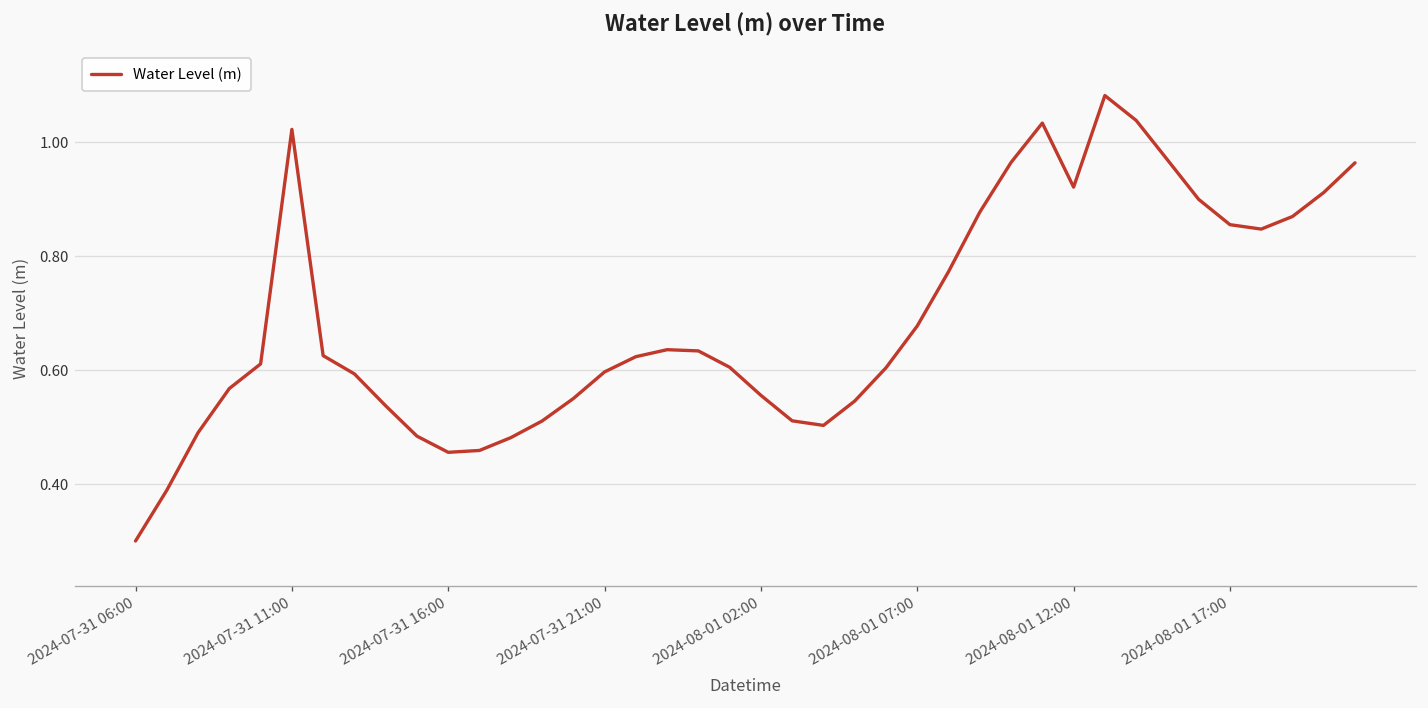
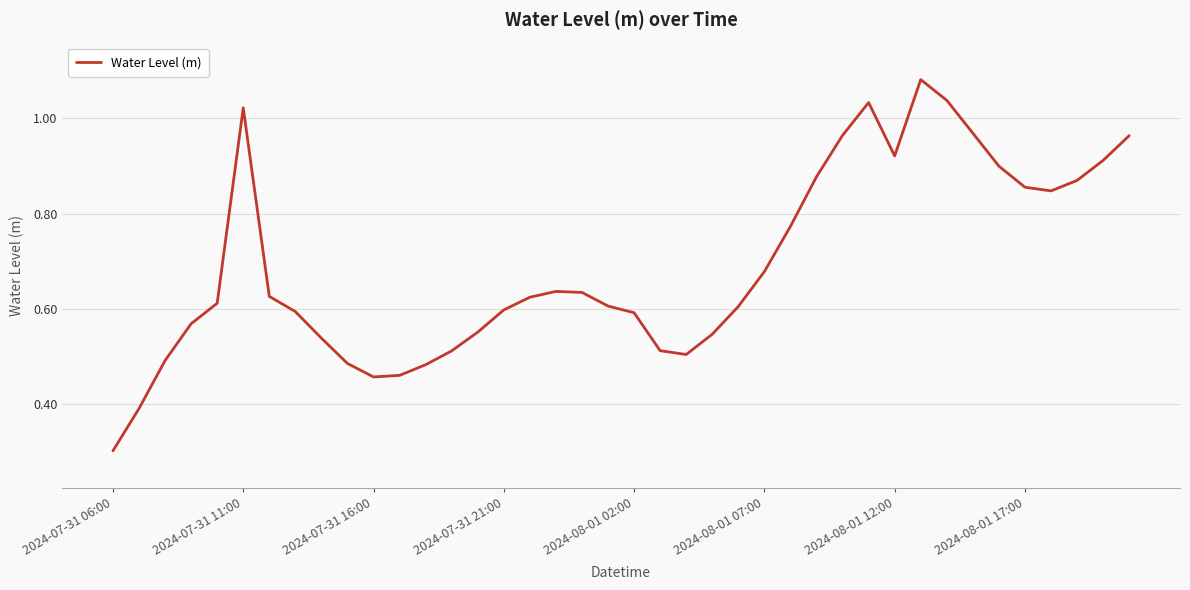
2024-08-01 02:00: 0.56 -> 0.59
